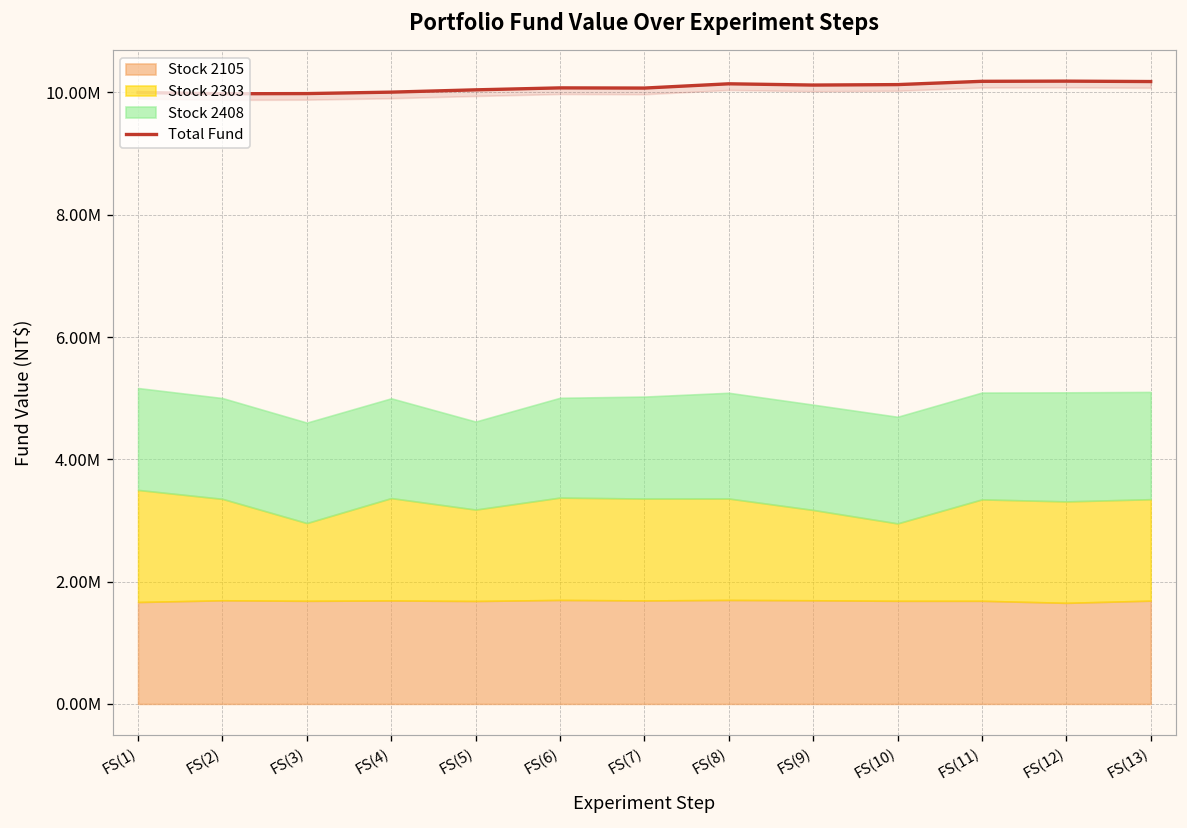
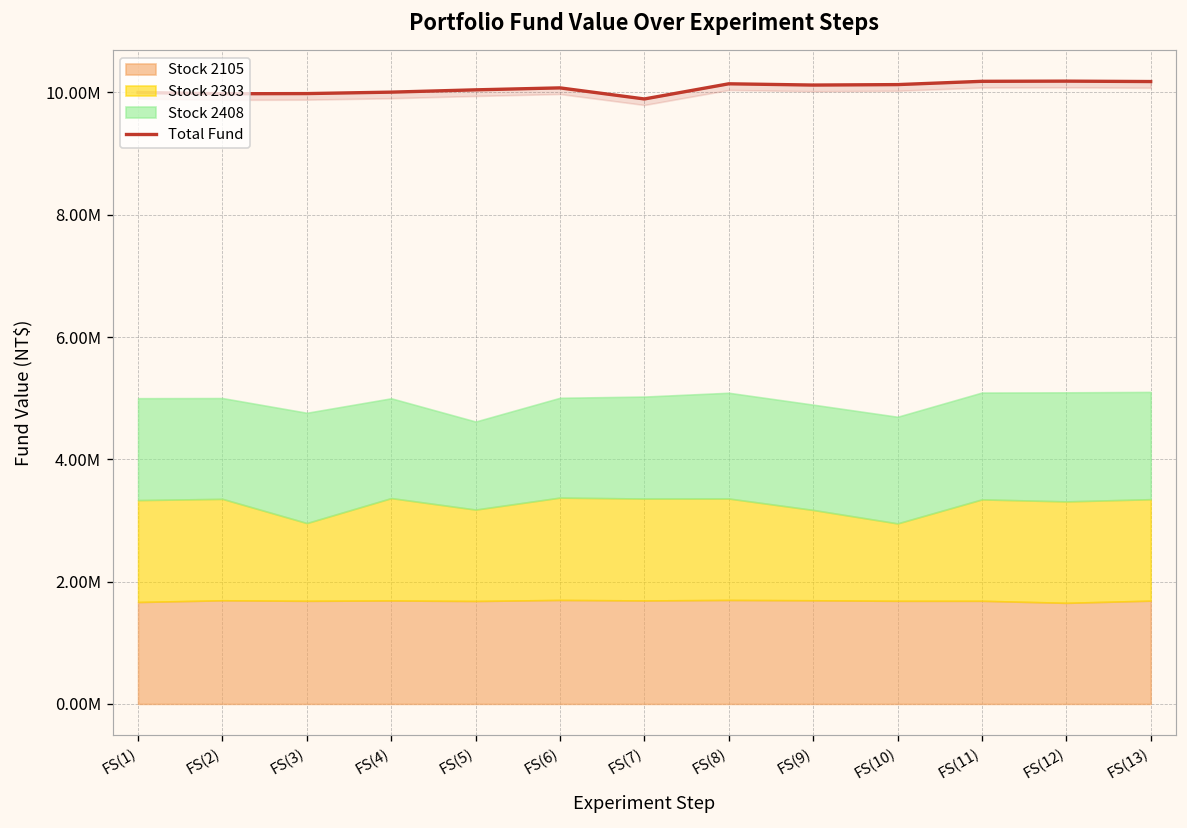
Stock 2303, FS(1): 1800000 -> 1700000
Stock 2408, FS(3): 1600000 -> 1800000
Total Fund, FS(7): 10100000 -> 9900000
